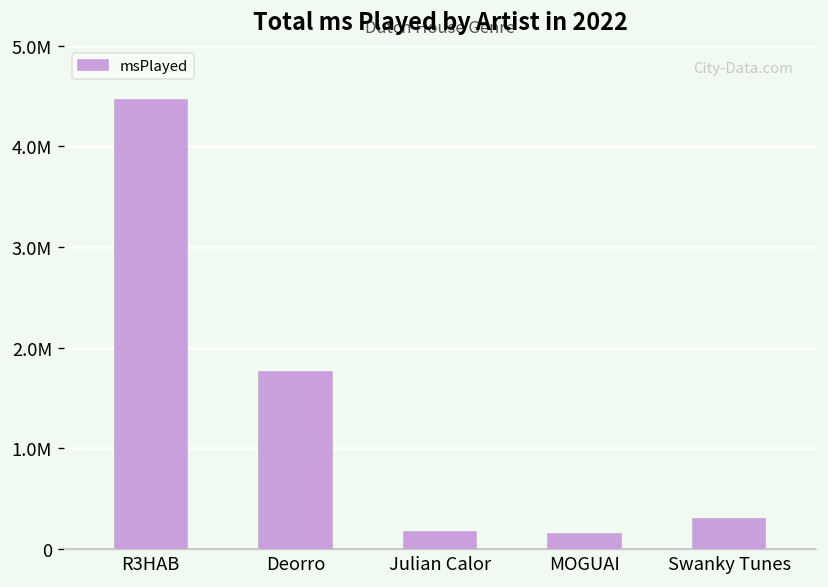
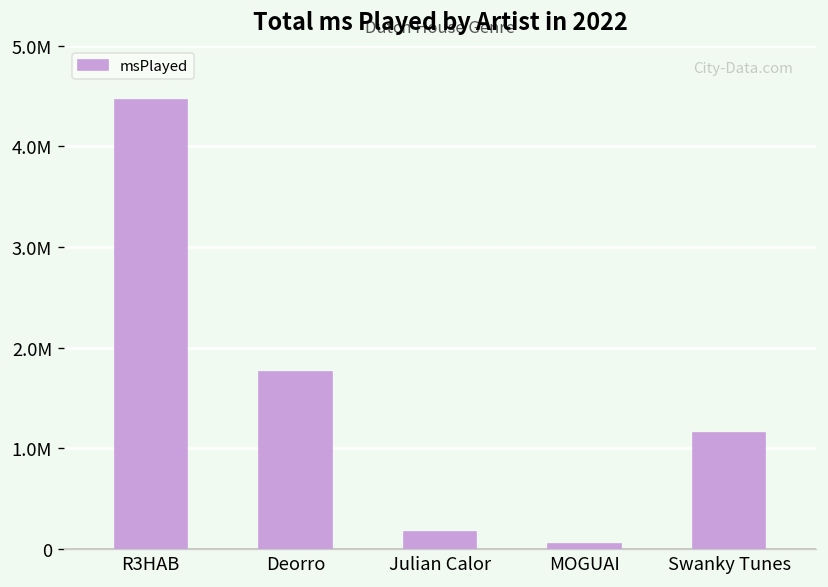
MOGUAI: 100000 -> 0
Swanky Tunes: 300000 -> 1100000
